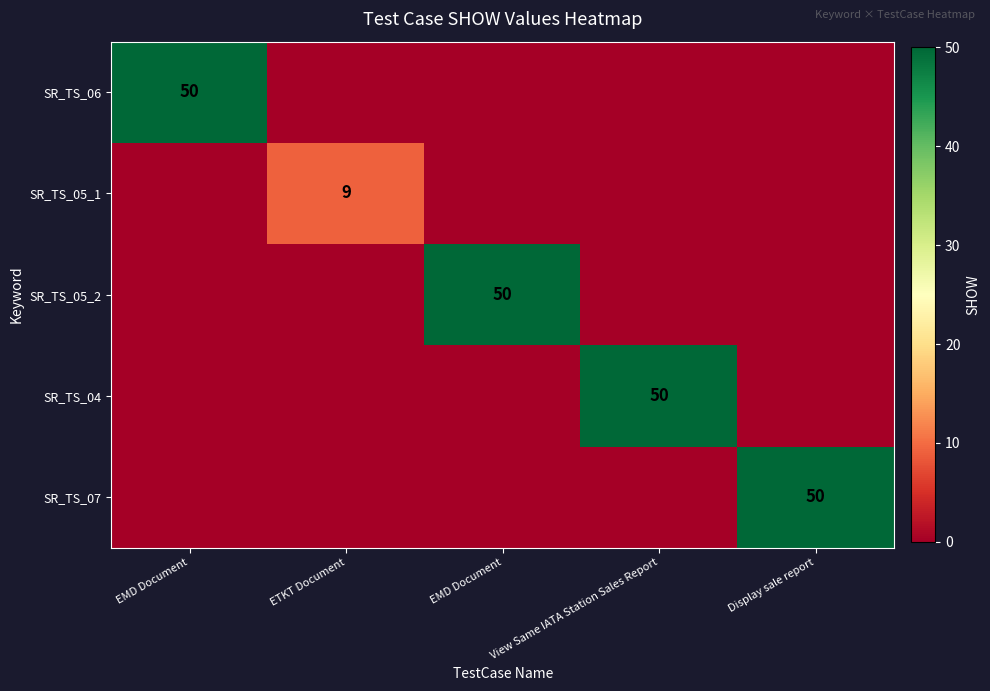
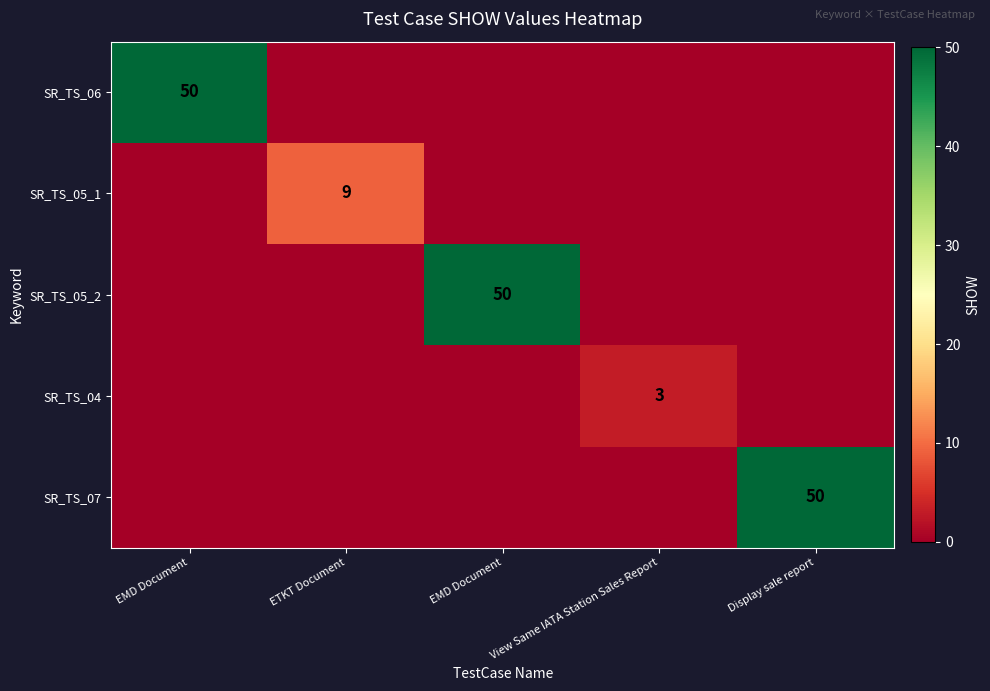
SR_TS_04, View Same IATA Station Sales Report: 50 -> 3
